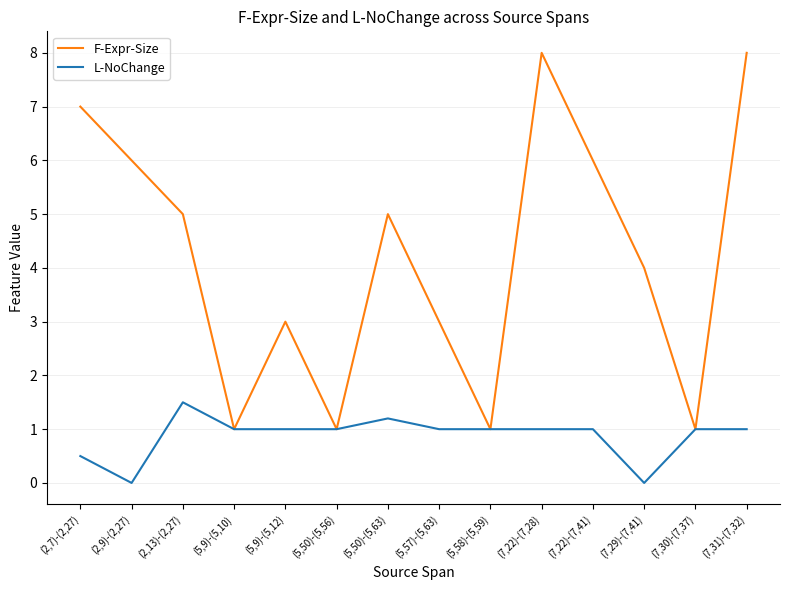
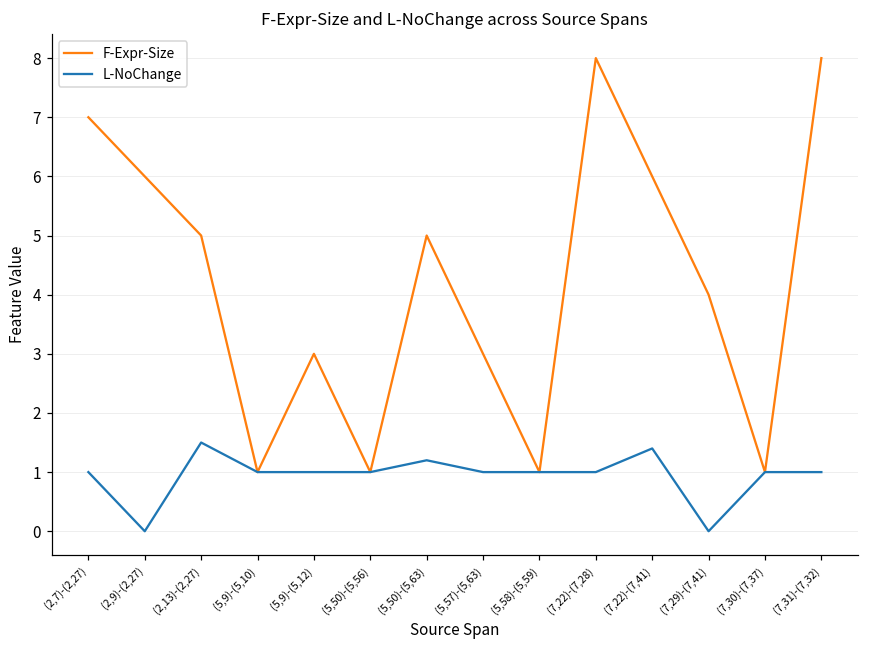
L-NoChange, (2,7)-(2,27): 0.5 -> 1.0
L-NoChange, (7,22)-(7,41): 1.0 -> 1.4
